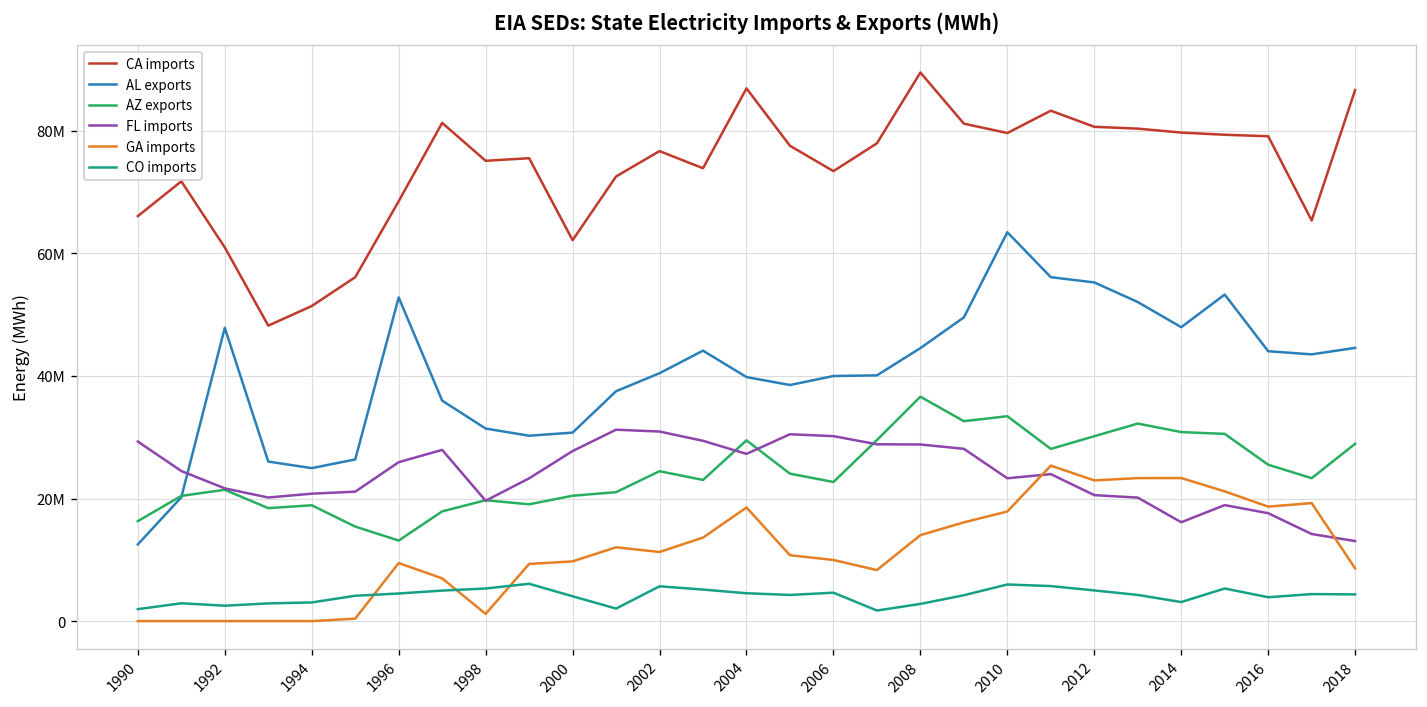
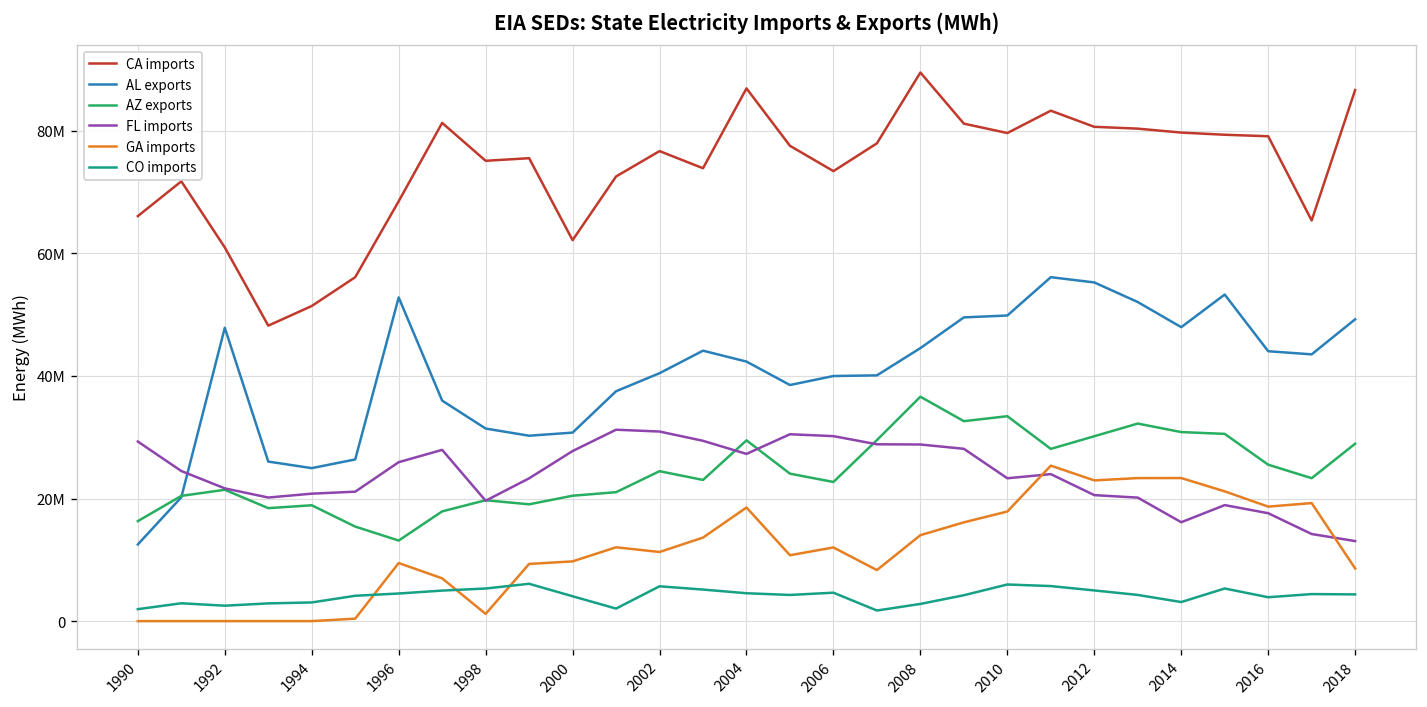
AL exports, 2004: 40000000 -> 42000000
GA imports, 2006: 10000000 -> 12000000
AL exports, 2010: 63000000 -> 50000000
AL exports, 2018: 45000000 -> 49000000
